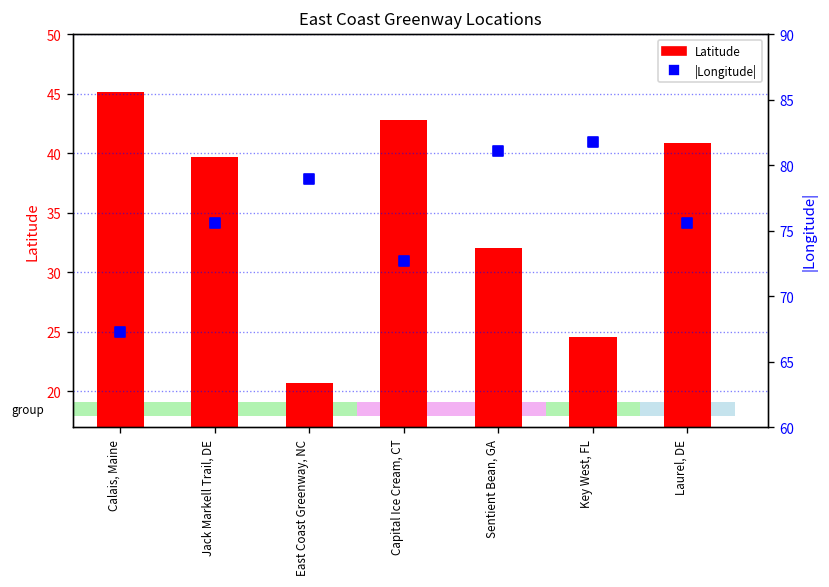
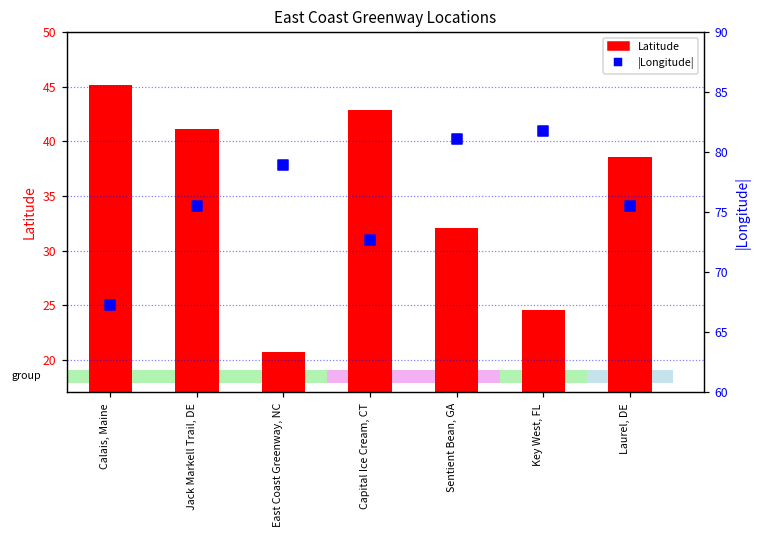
Latitude, Jack Markell Trail, DE: 40 -> 41
Latitude, Laurel, DE: 41 -> 39
